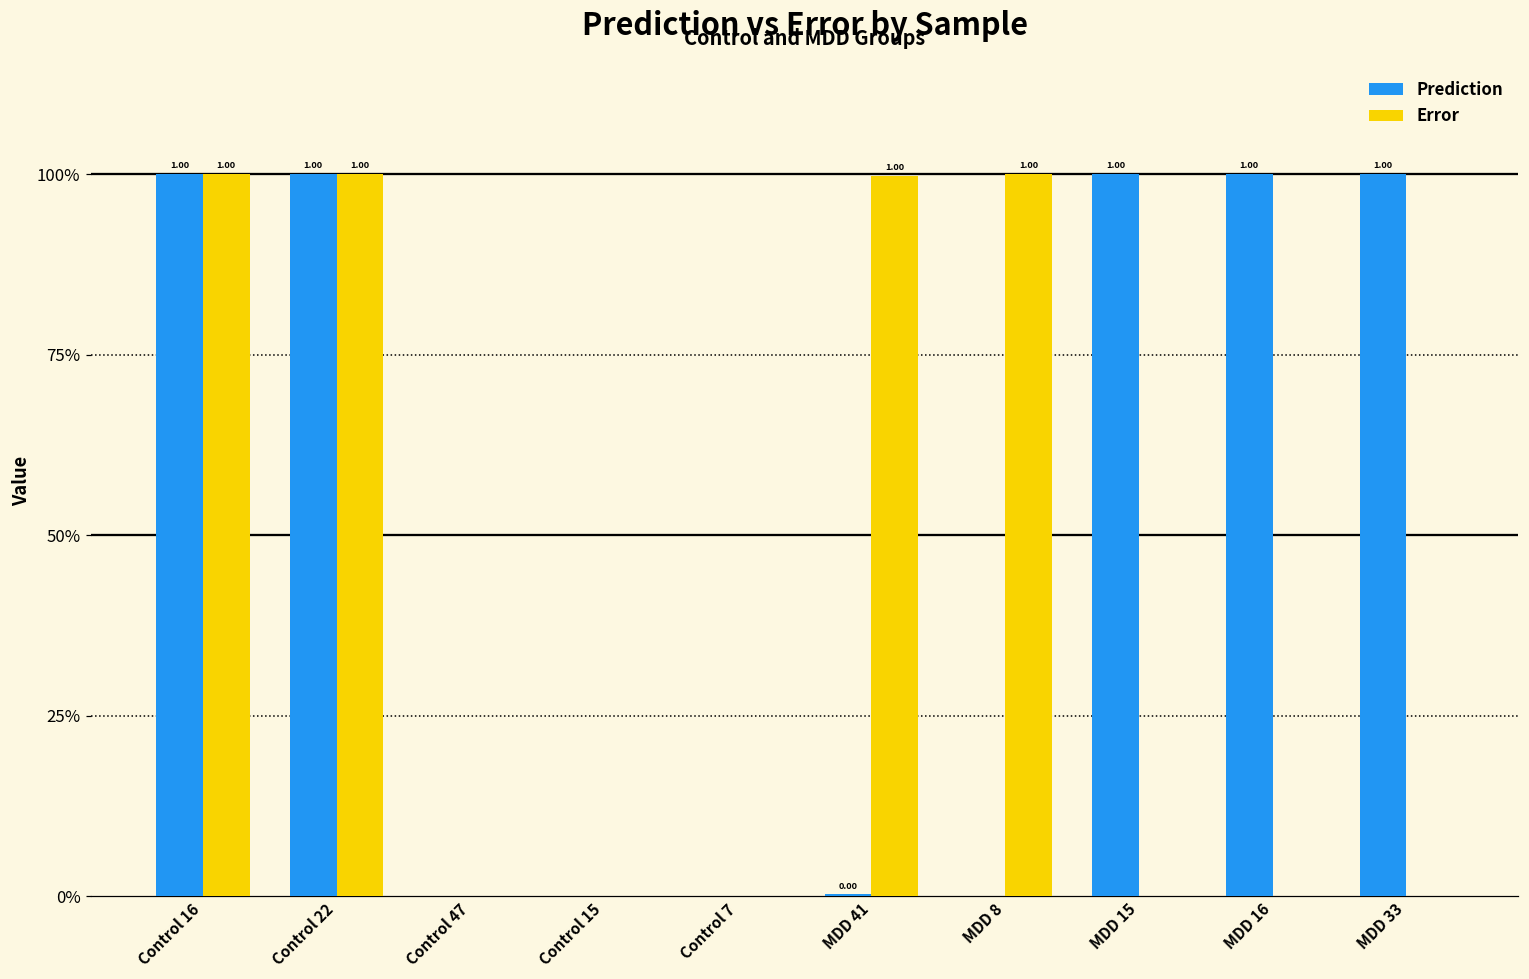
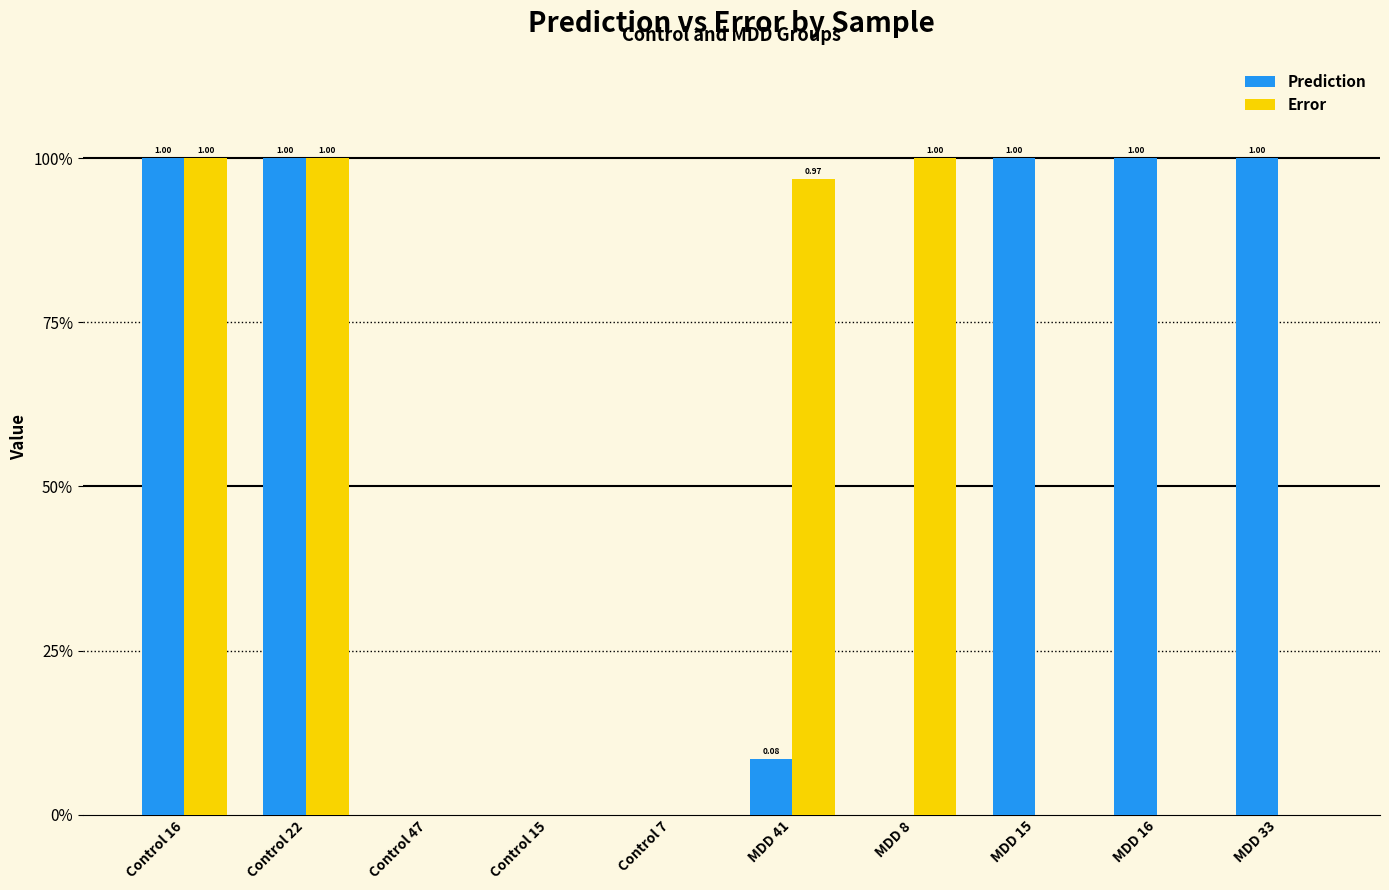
Prediction, MDD 41: 0.00 -> 0.08
Error, MDD 41: 1.00 -> 0.97
